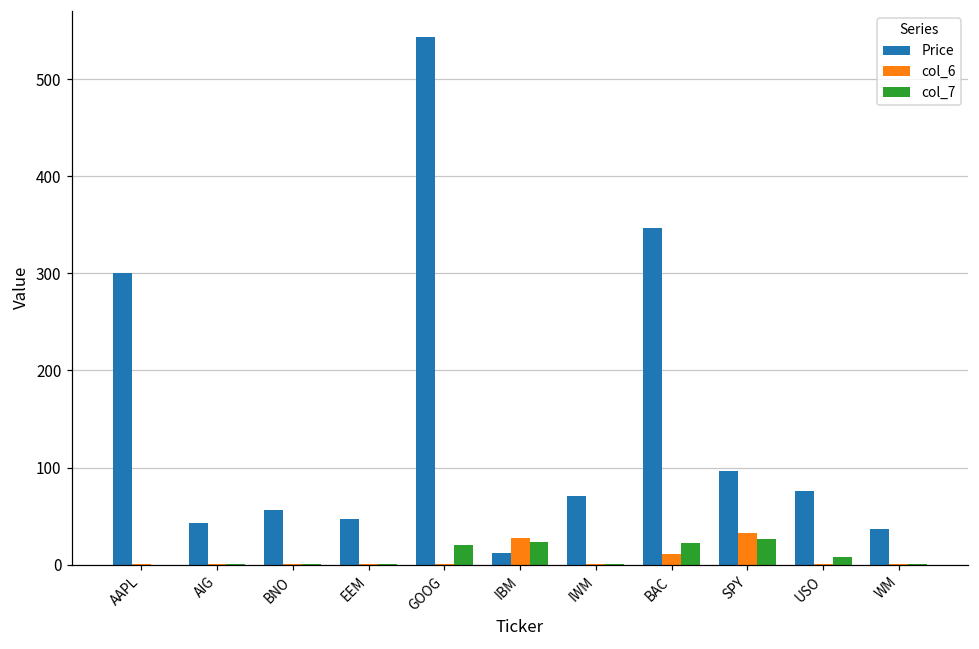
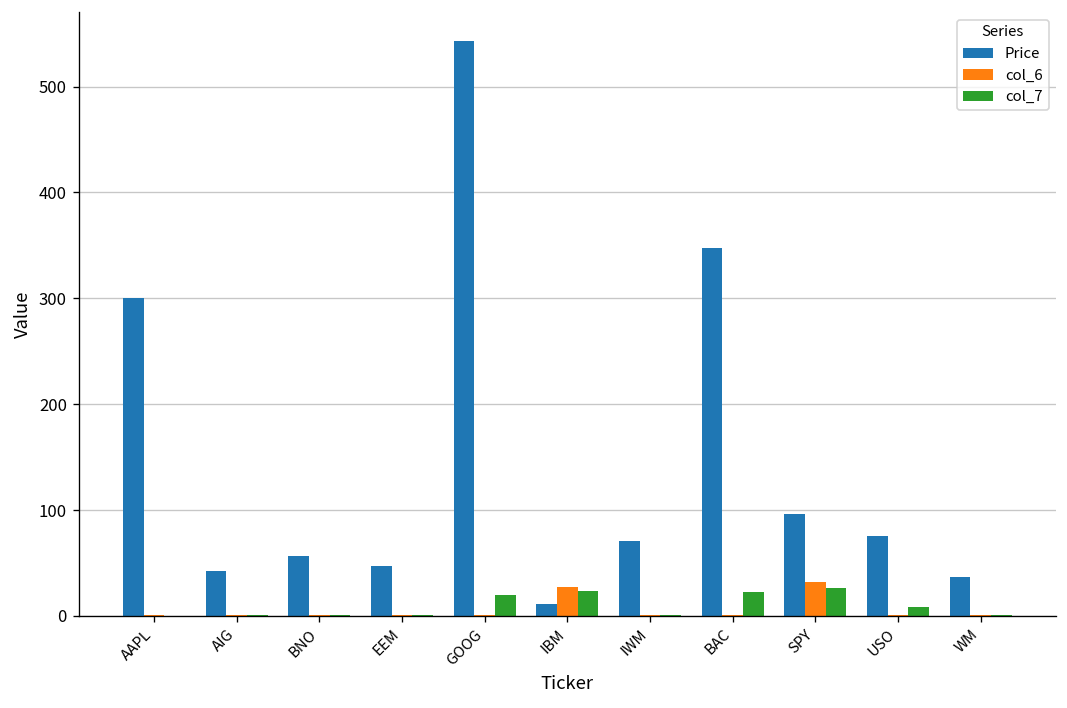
col_6, BAC: 10 -> 0
